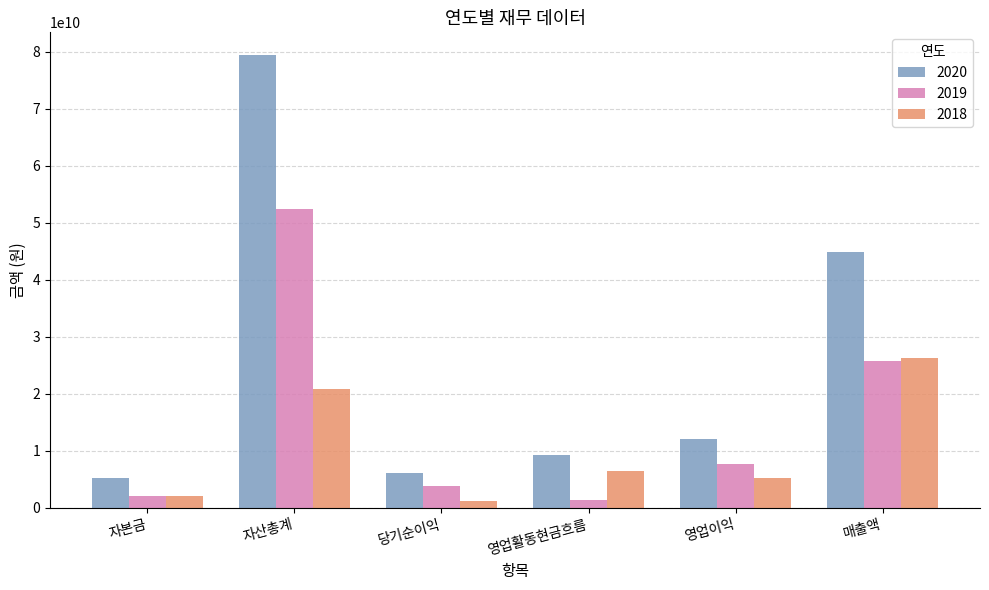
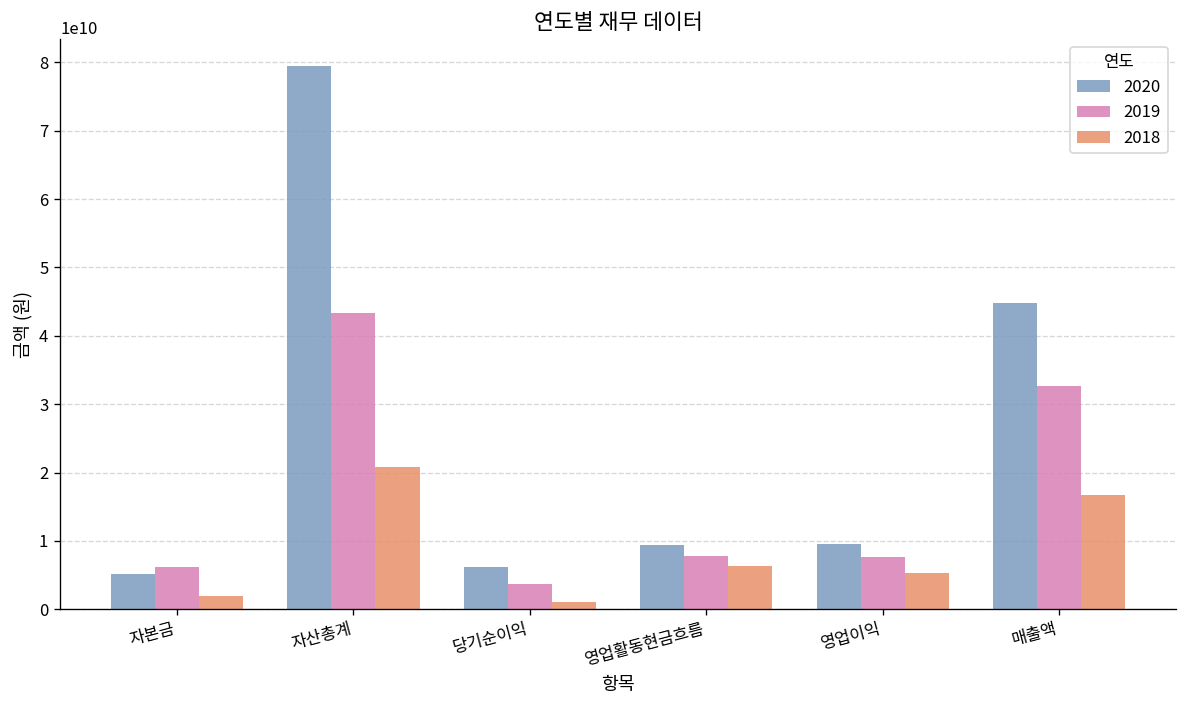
2019, 자본금: 2000000000 -> 6000000000
2019, 자산총계: 52000000000 -> 43000000000
2019, 영업활동현금흐름: 1000000000 -> 8000000000
2020, 영업이익: 12000000000 -> 10000000000
2019, 매출액: 26000000000 -> 33000000000
2018, 매출액: 26000000000 -> 17000000000
